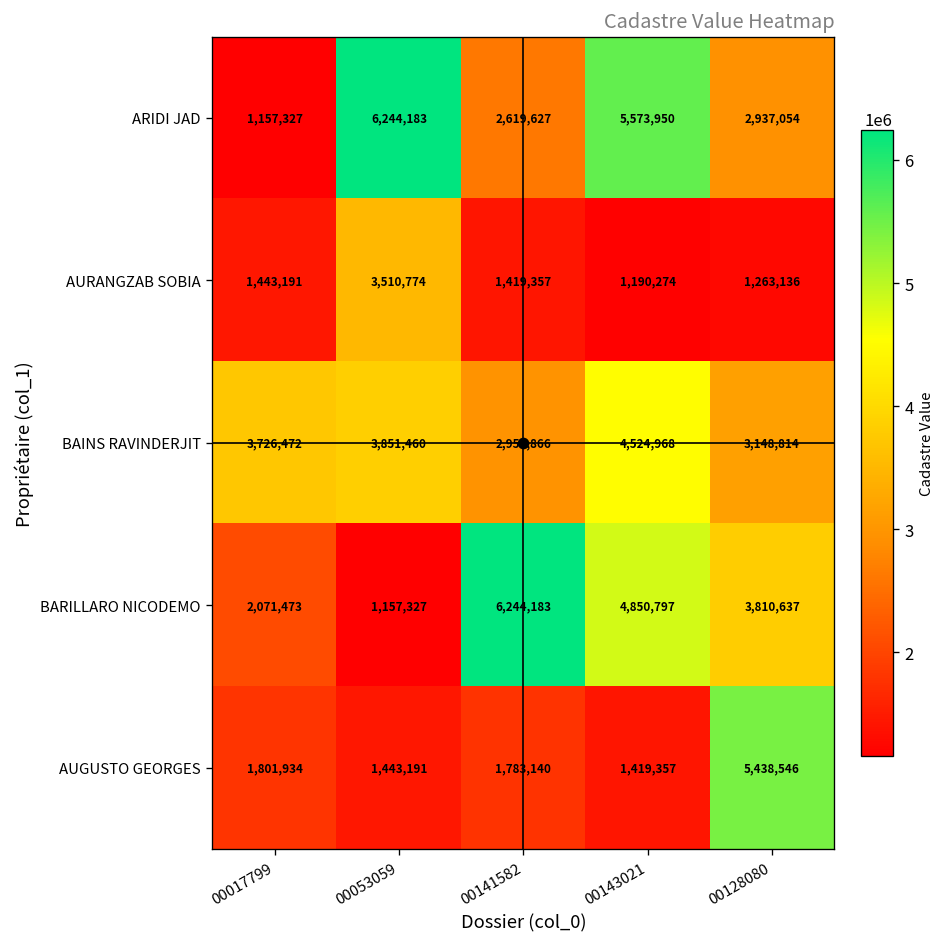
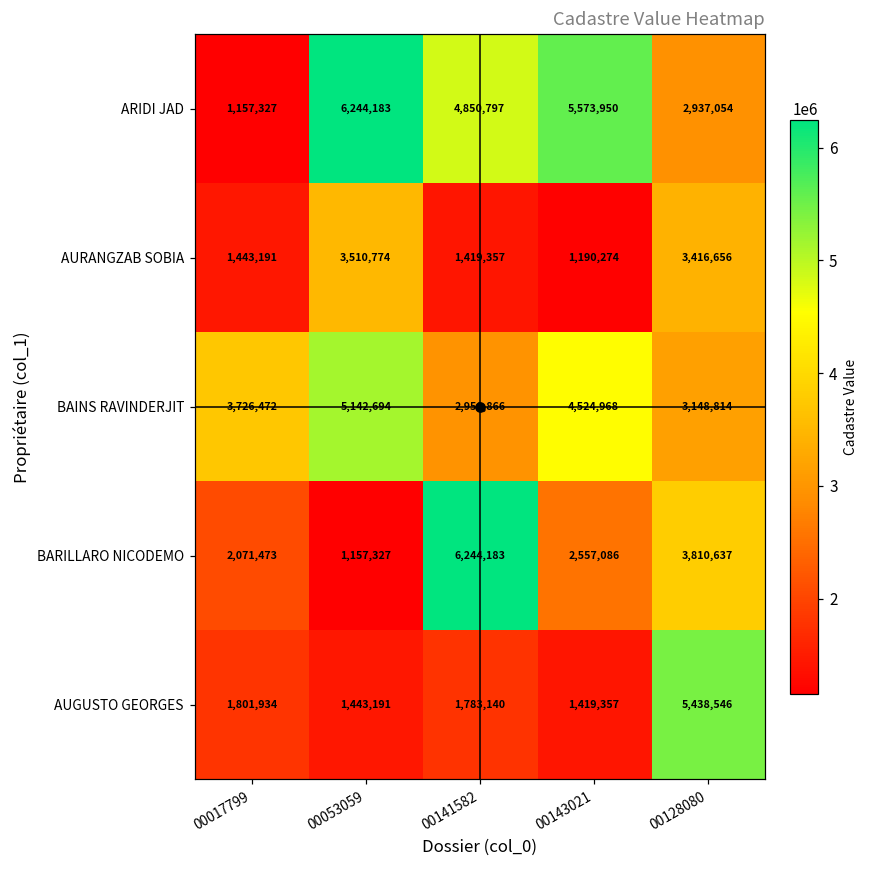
ARIDI JAD, 00141582: 2,619,627 -> 4,850,797
AURANGZAB SOBIA, 00128080: 1,263,136 -> 3,416,656
BAINS RAVINDERJIT, 00053059: 3,851,460 -> 5,142,694
BARILLARO NICODEMO, 00143021: 4,850,797 -> 2,557,086
